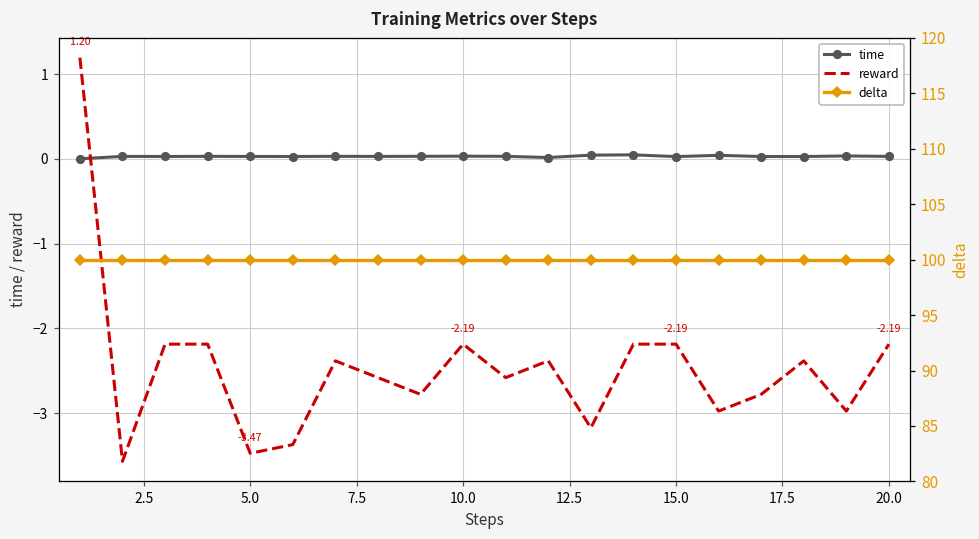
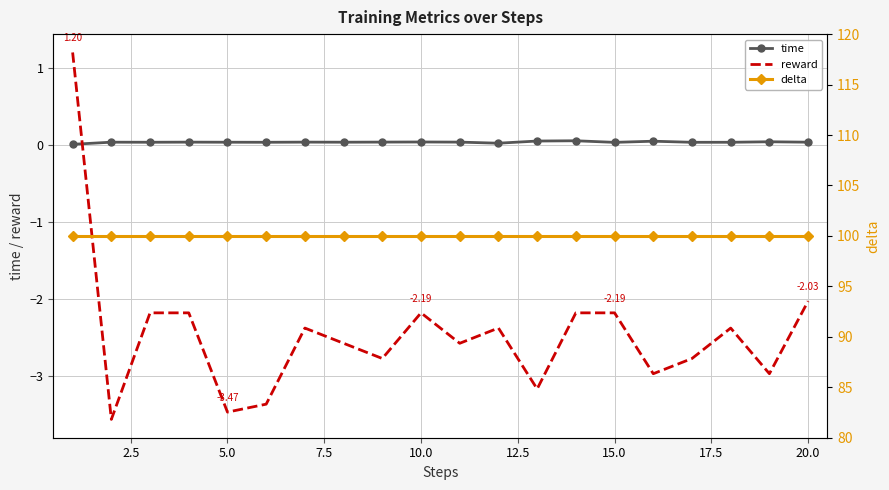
reward, 20.0: -2.19 -> -2.03
